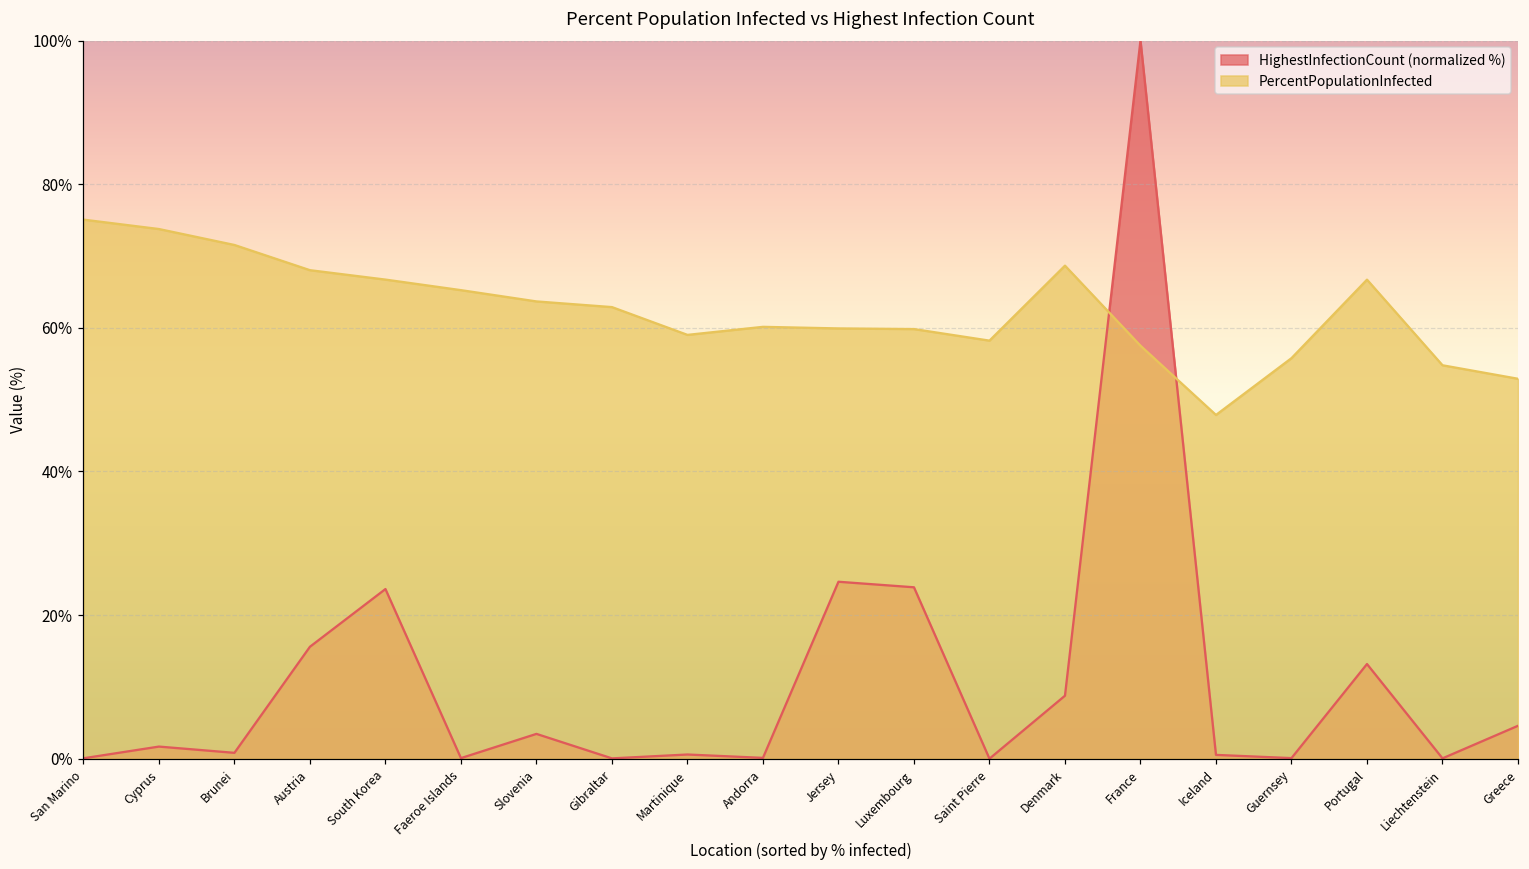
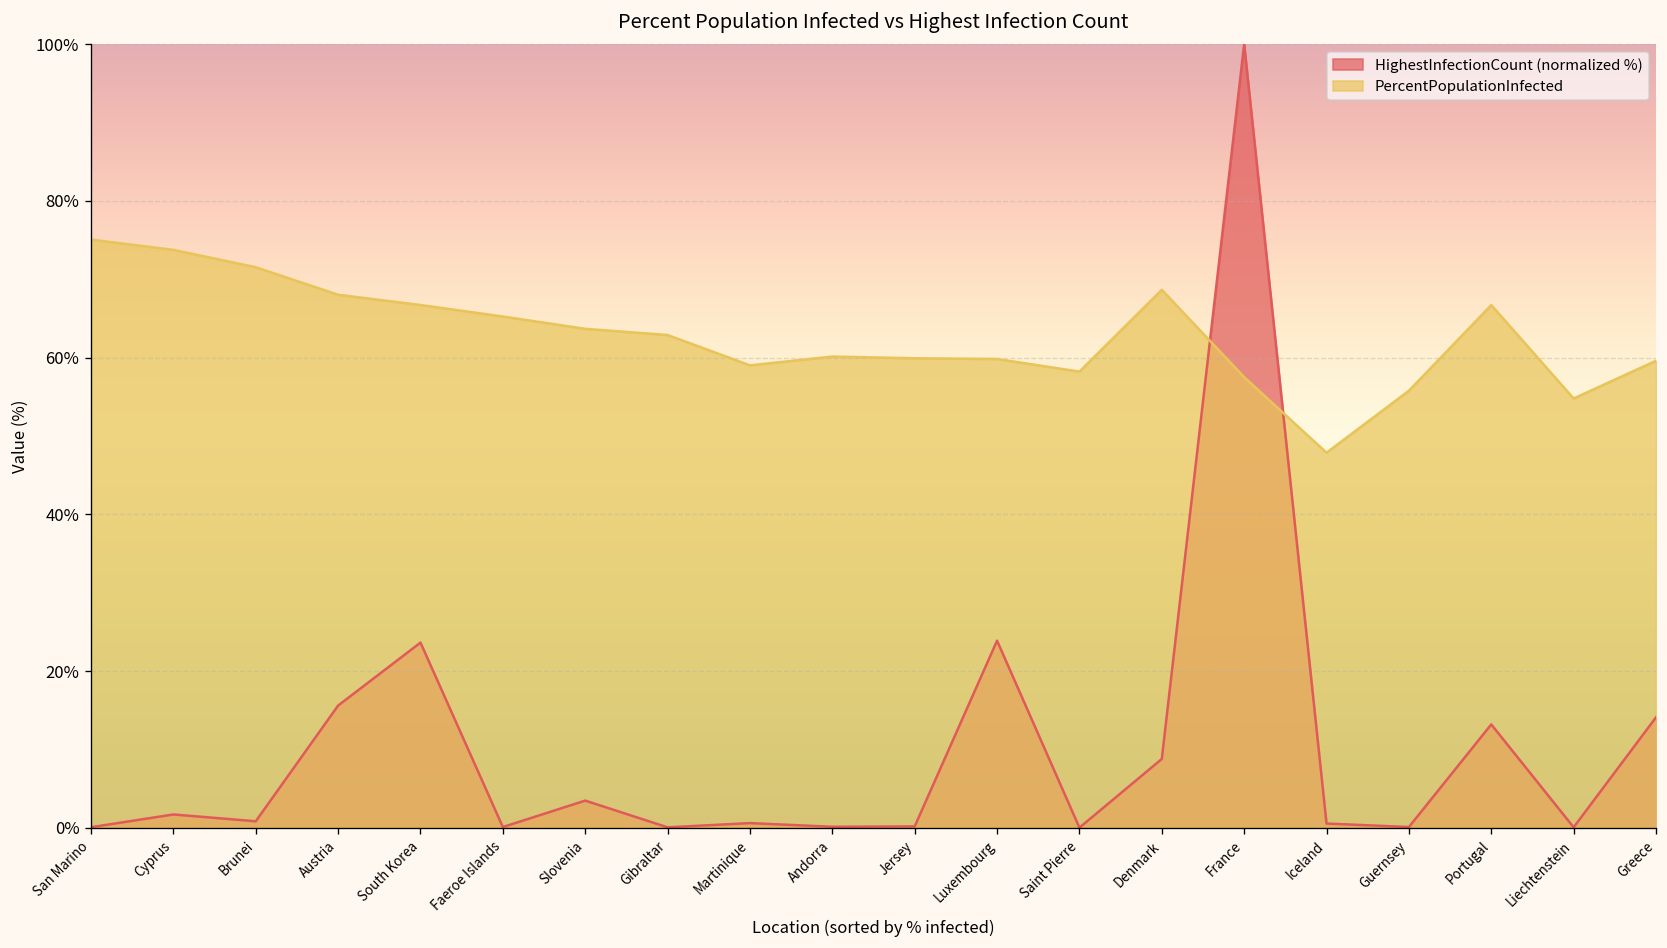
HighestInfectionCount (normalized %), Jersey: 25% -> 0%
HighestInfectionCount (normalized %), Greece: 5% -> 14%
PercentPopulationInfected, Greece: 53% -> 60%
